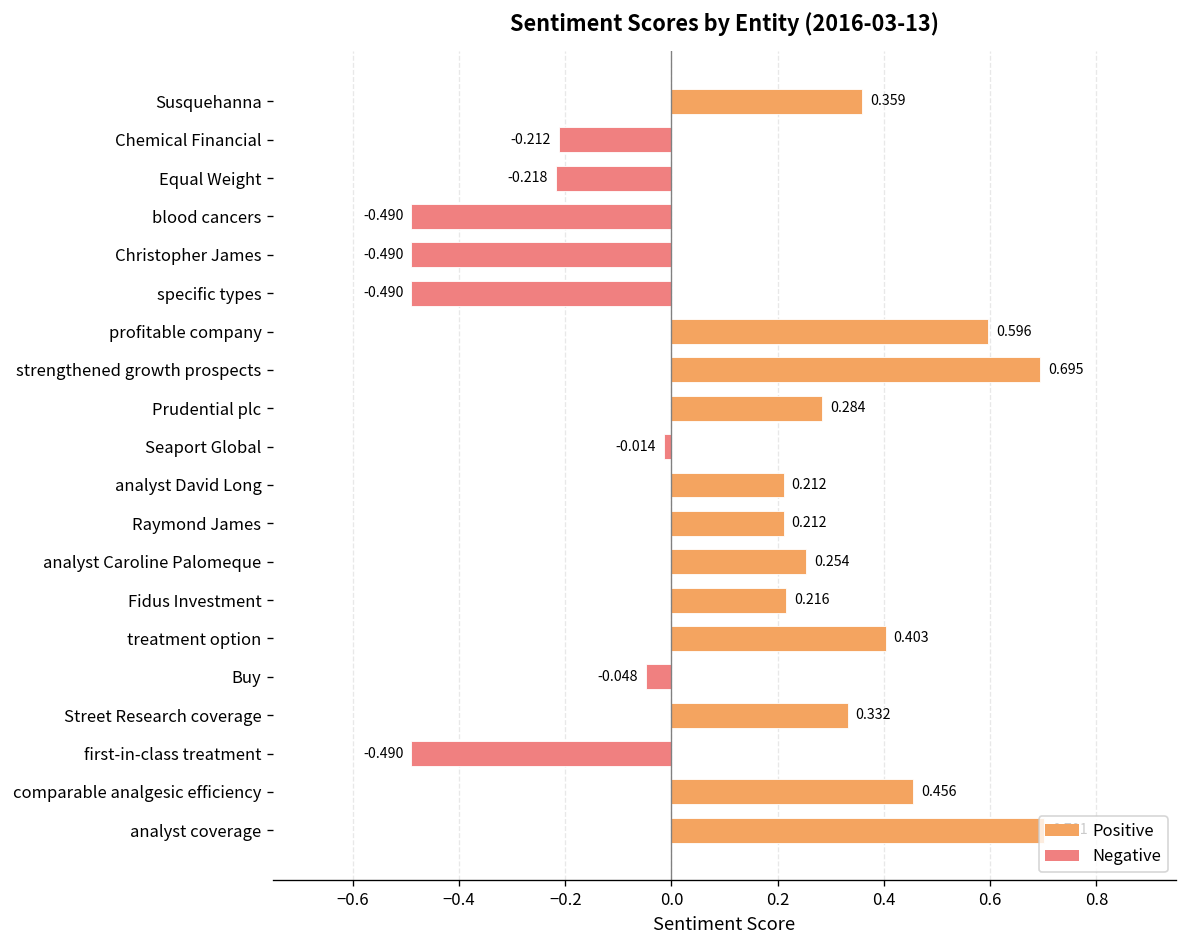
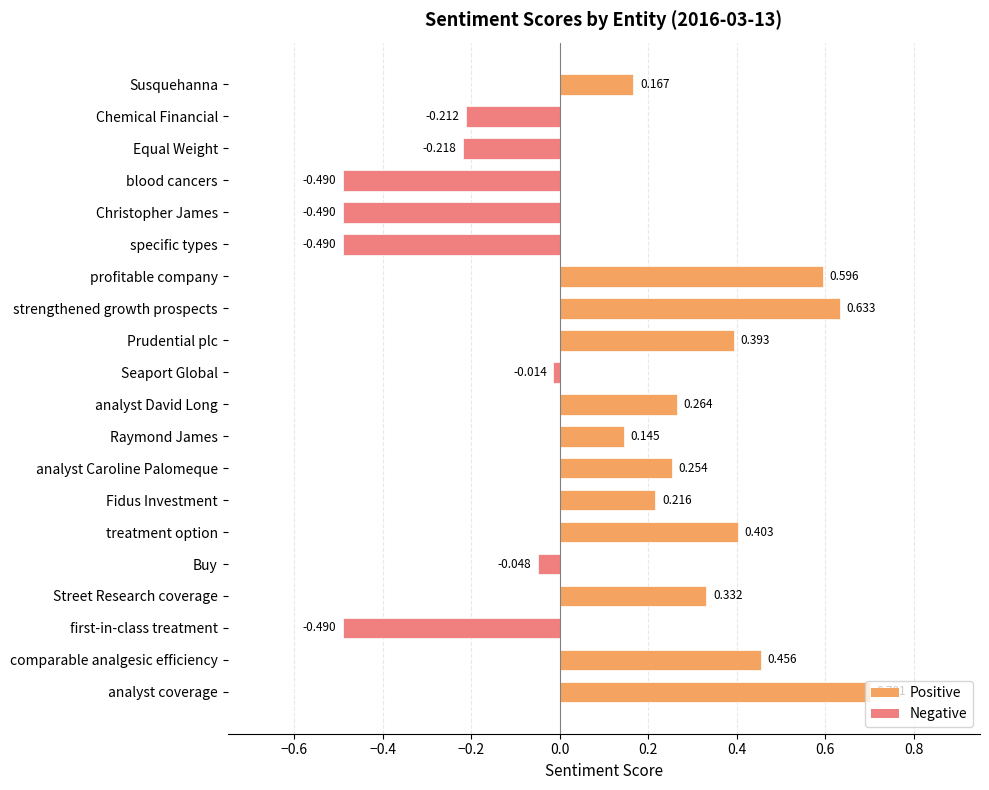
Susquehanna: 0.359 -> 0.167
strengthened growth prospects: 0.695 -> 0.633
Prudential plc: 0.284 -> 0.393
analyst David Long: 0.212 -> 0.264
Raymond James: 0.212 -> 0.145
